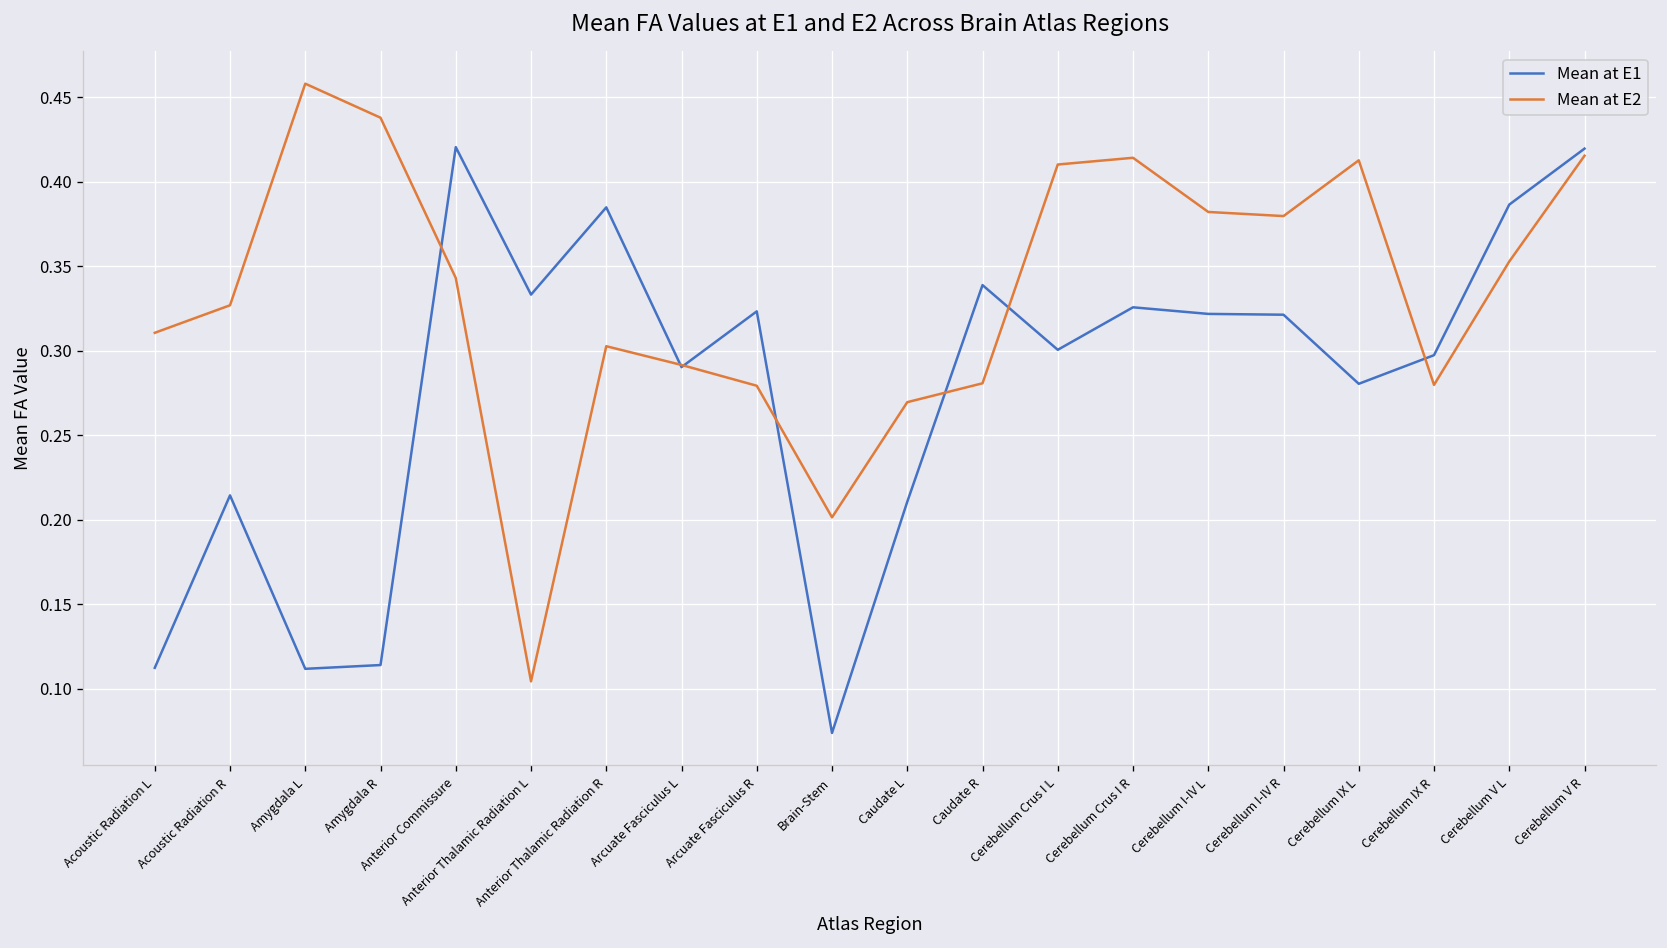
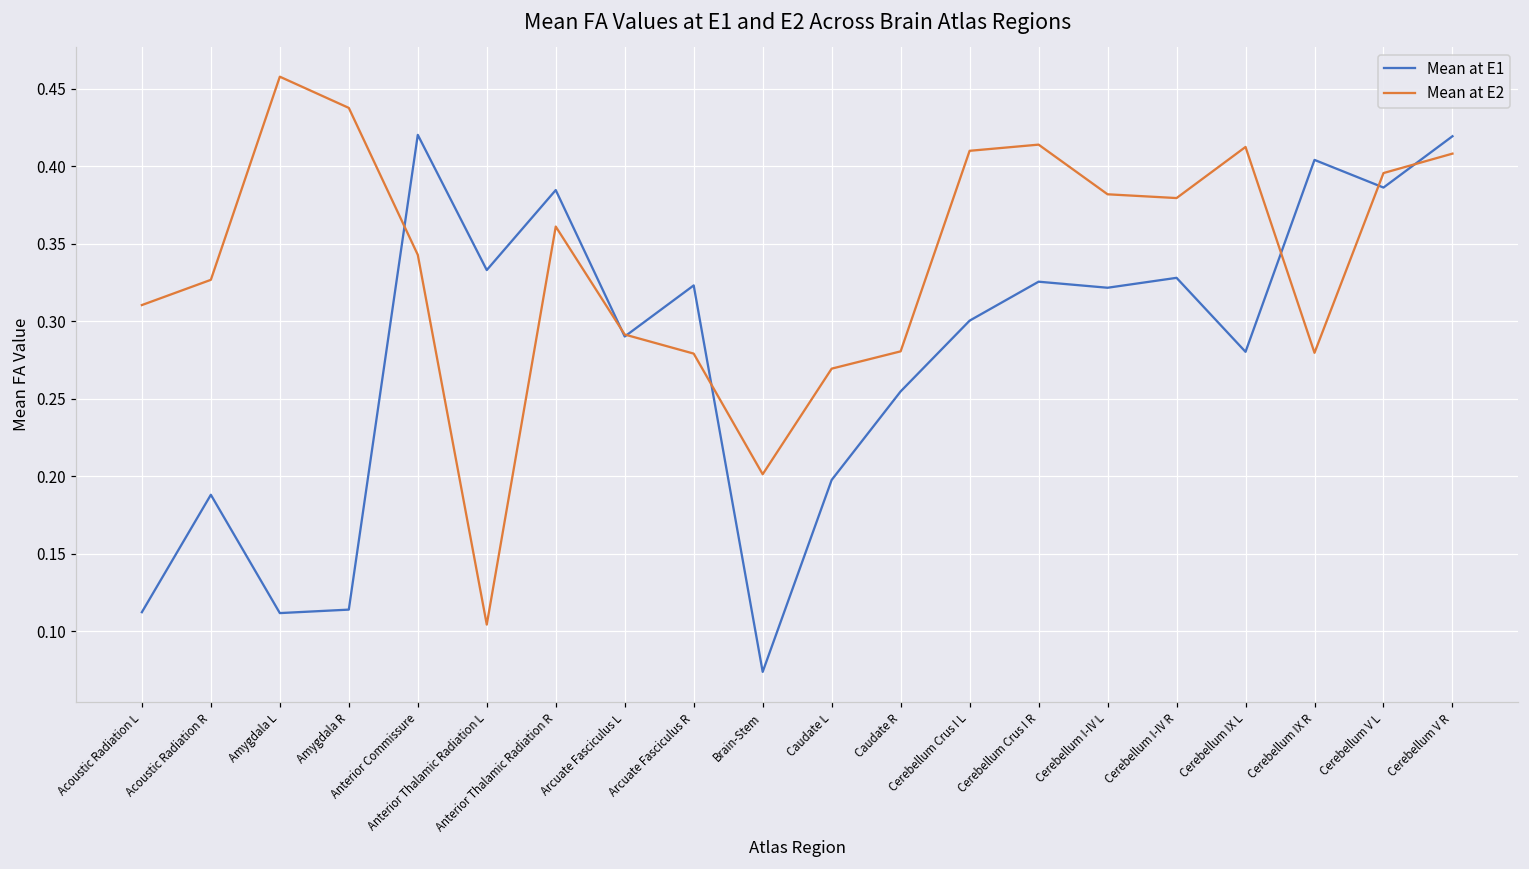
Mean at E1, Acoustic Radiation R: 0.214 -> 0.188
Mean at E2, Anterior Thalamic Radiation R: 0.303 -> 0.361
Mean at E1, Caudate L: 0.211 -> 0.198
Mean at E1, Caudate R: 0.339 -> 0.255
Mean at E1, Cerebellum I-IV R: 0.321 -> 0.328
Mean at E1, Cerebellum IX R: 0.297 -> 0.404
Mean at E2, Cerebellum V L: 0.353 -> 0.396
Mean at E2, Cerebellum V R: 0.415 -> 0.408
